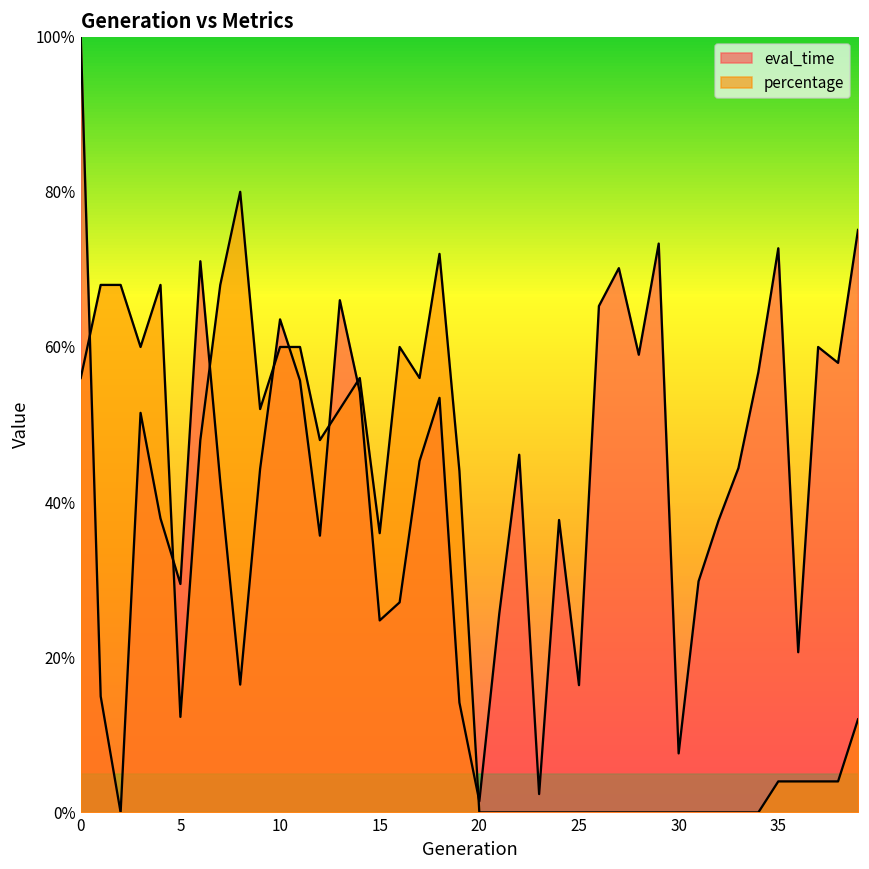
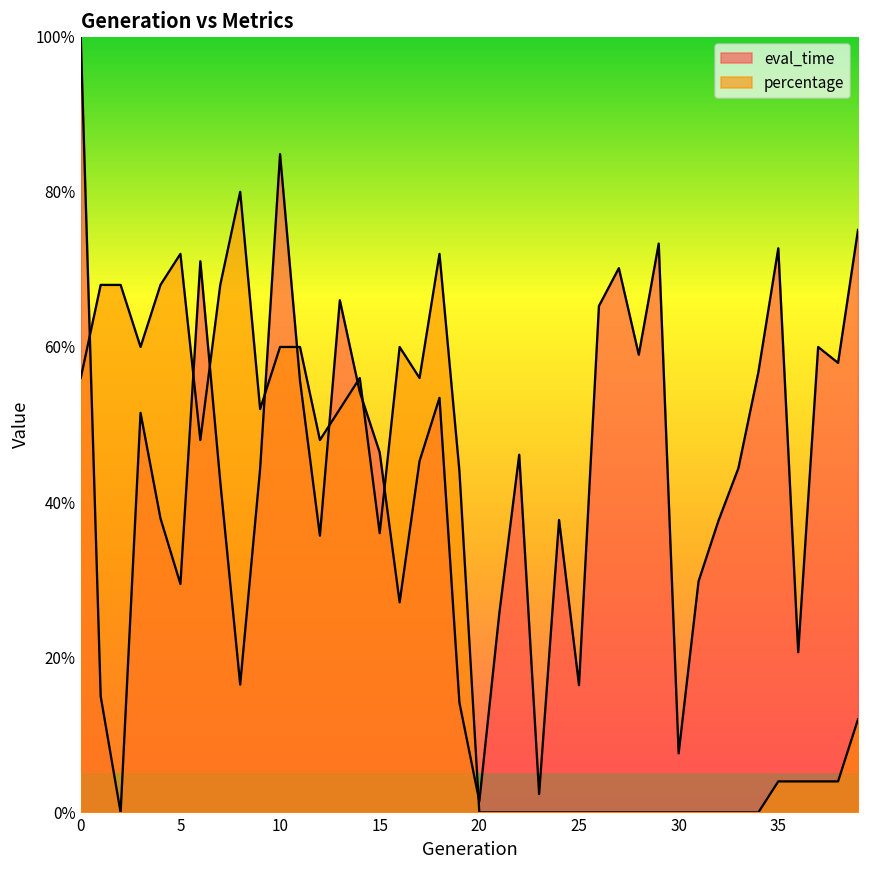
percentage, 5: 12% -> 72%
eval_time, 10: 64% -> 85%
eval_time, 15: 25% -> 46%
